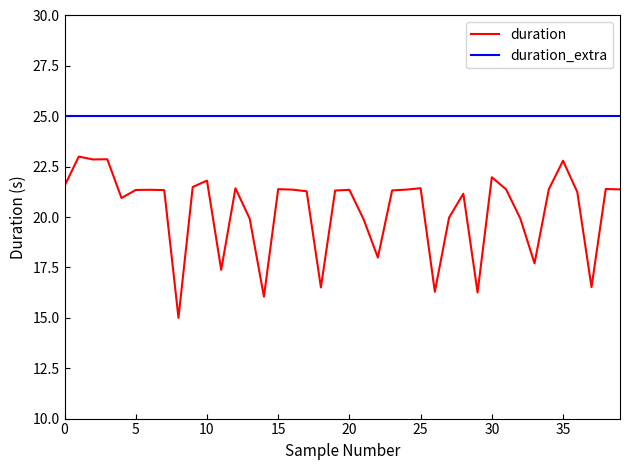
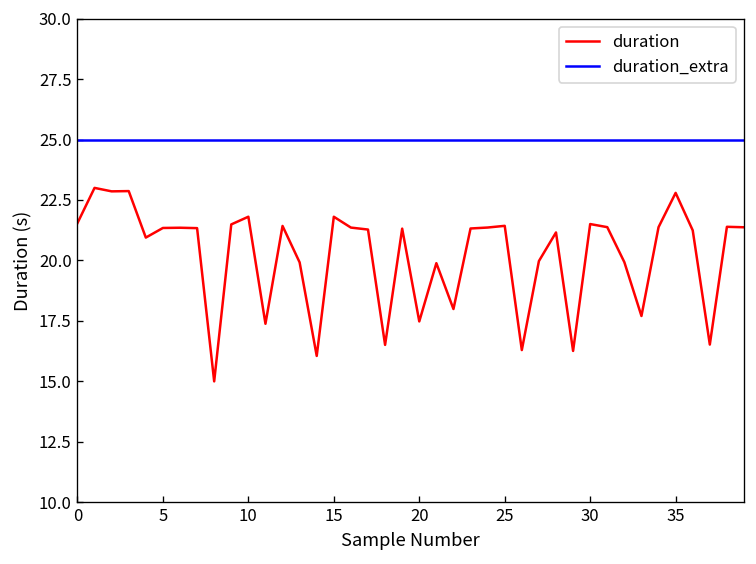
duration, 15: 21.4 -> 21.8
duration, 20: 21.4 -> 17.5
duration, 30: 22.0 -> 21.5
